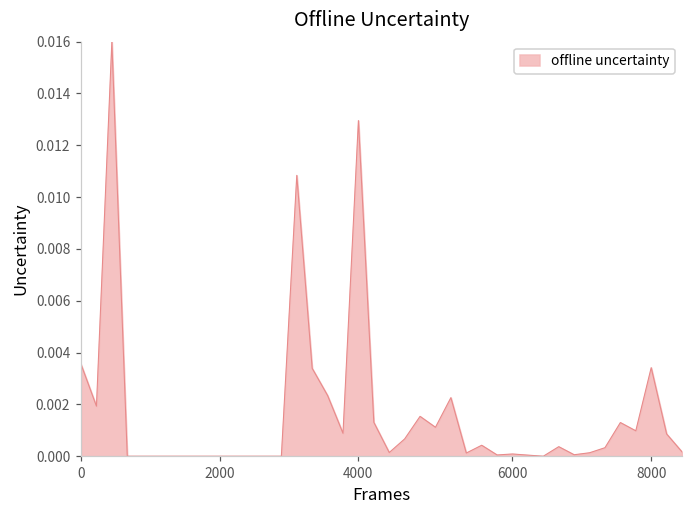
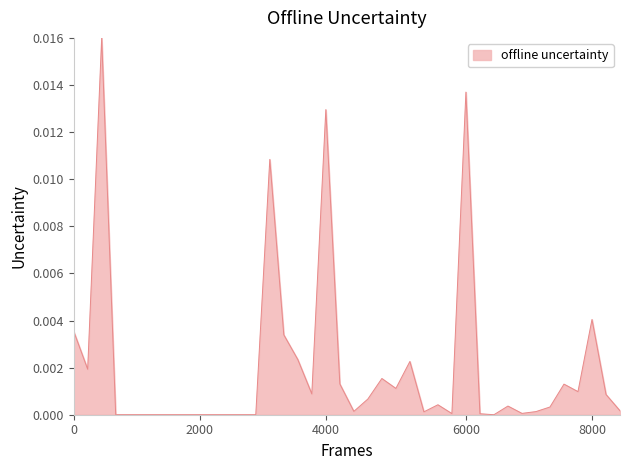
6000: 0.0001 -> 0.0137
8000: 0.0034 -> 0.0040
